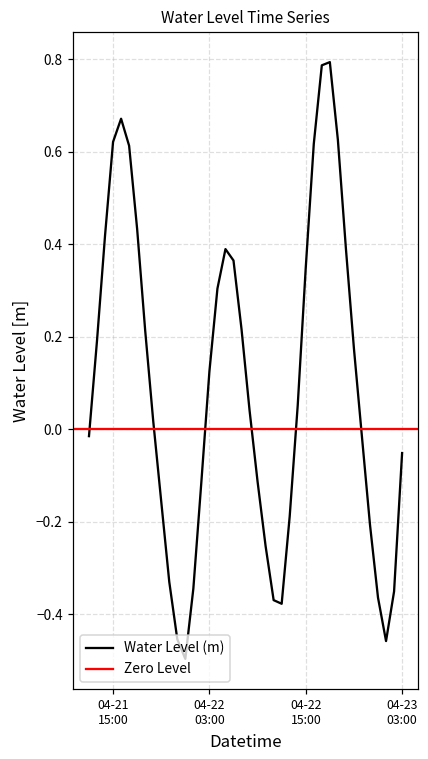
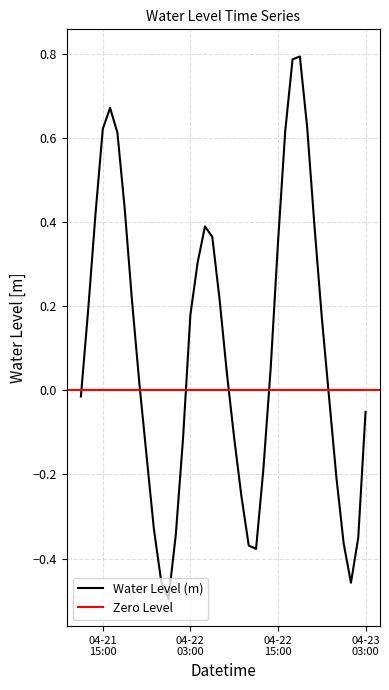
04-22 03:00: 0.13 -> 0.18
